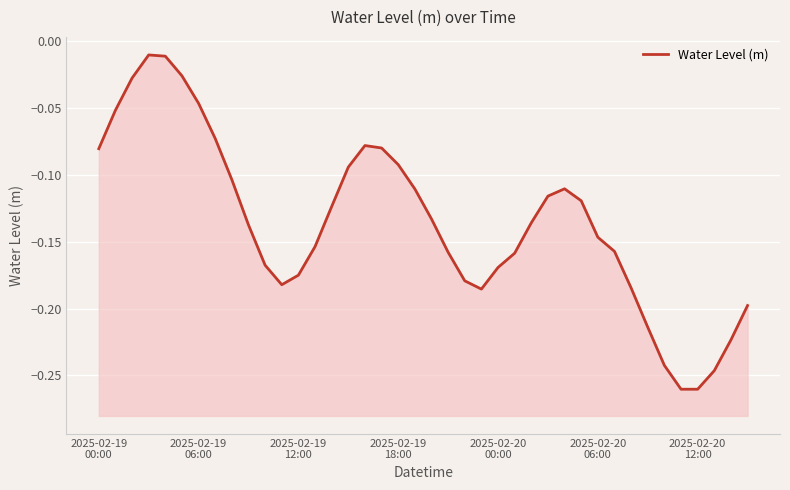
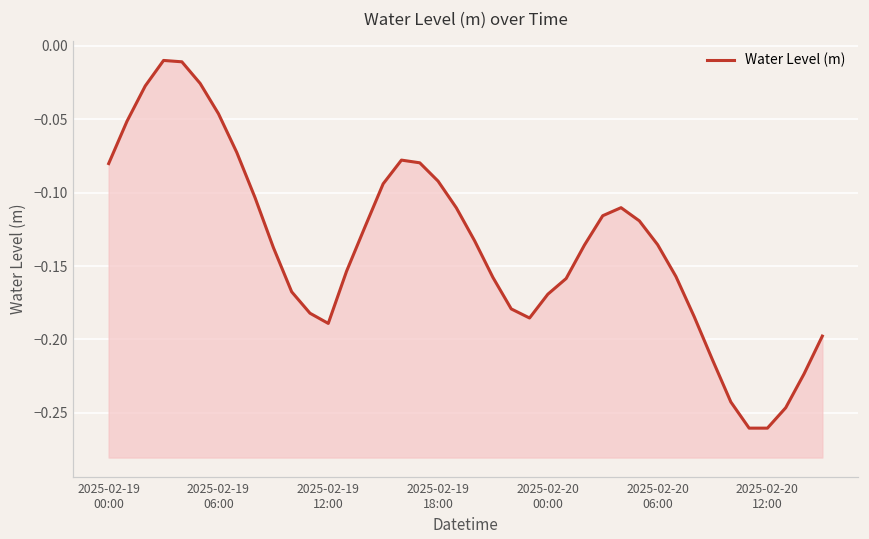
2025-02-19 12:00: -0.175 -> -0.189
2025-02-20 06:00: -0.147 -> -0.135
